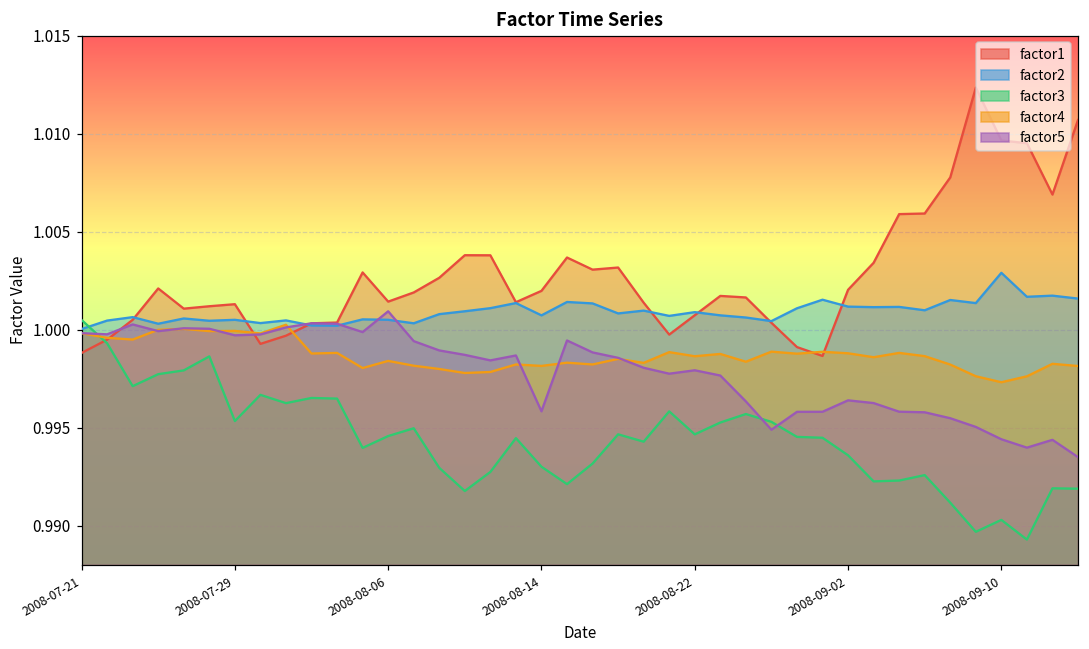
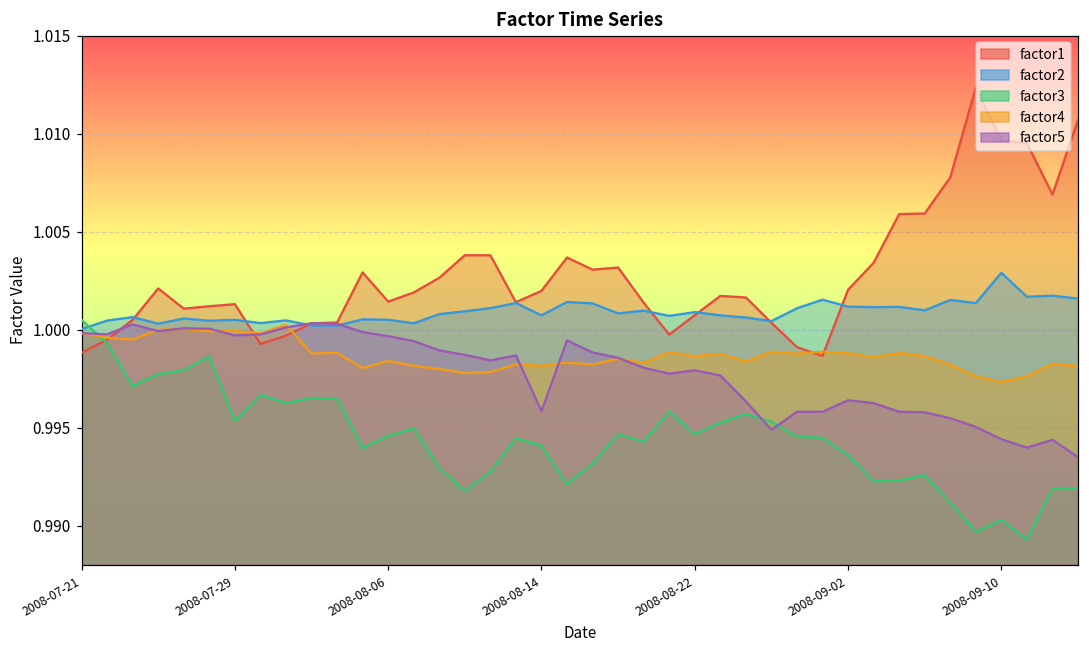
factor5, 2008-08-06: 1.0009 -> 0.9997
factor3, 2008-08-14: 0.9930 -> 0.9941
